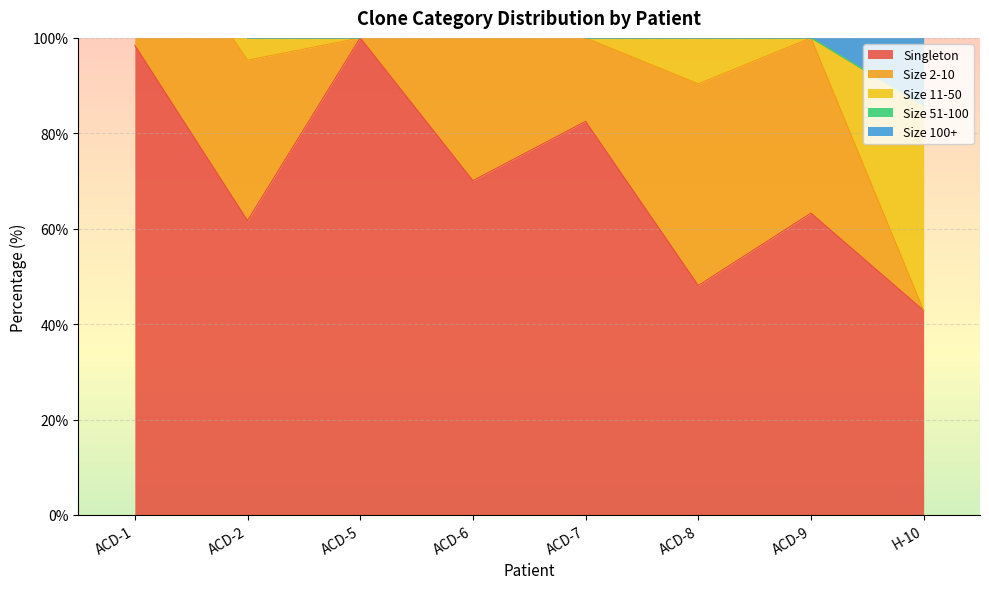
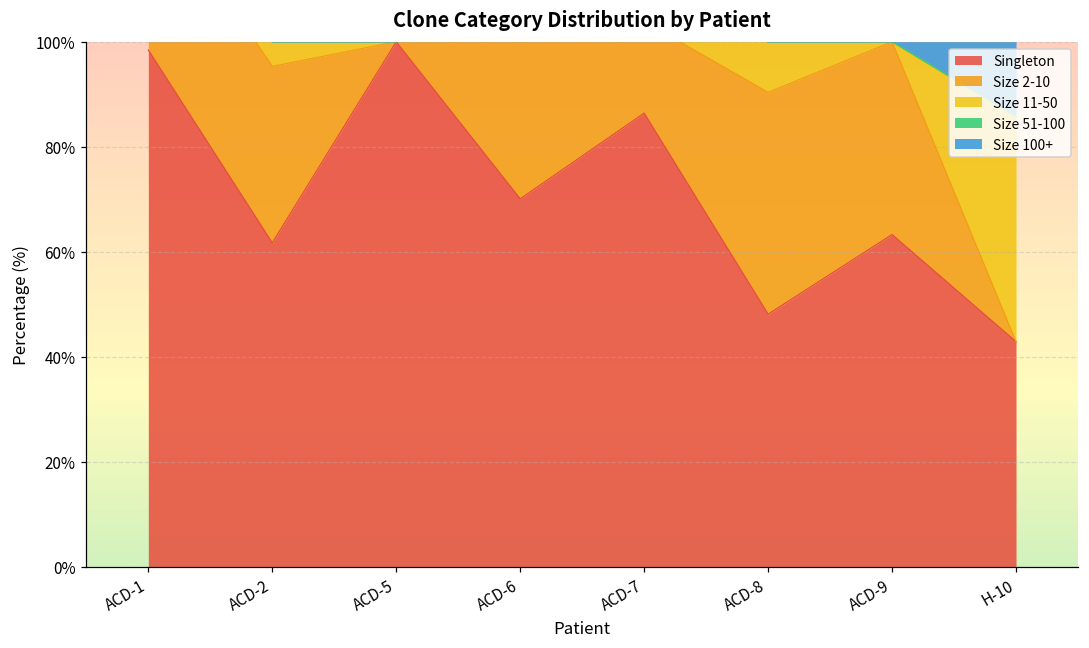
Singleton, ACD-7: 83% -> 86%
